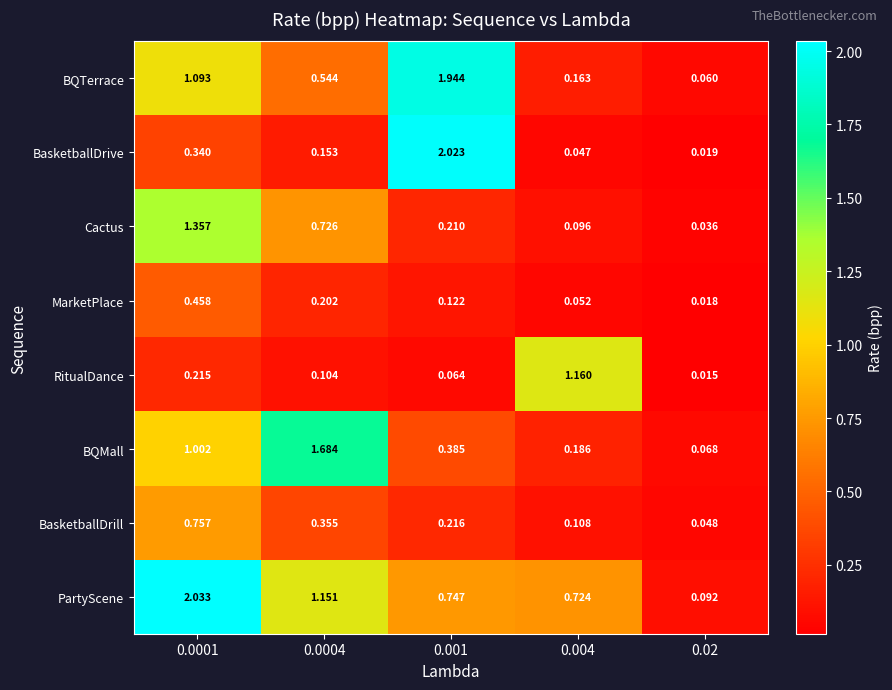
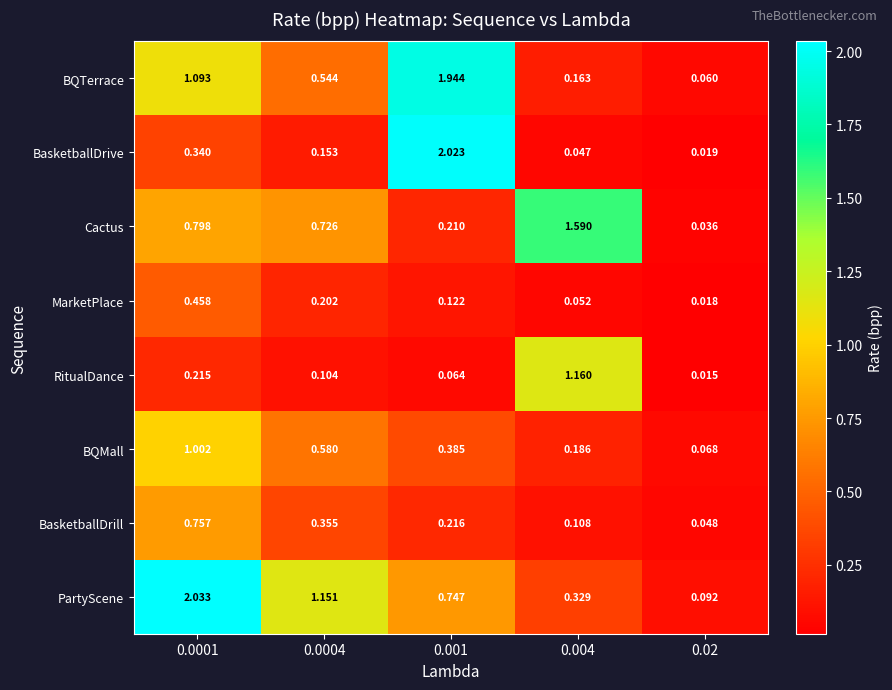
Cactus, 0.0001: 1.357 -> 0.798
Cactus, 0.004: 0.096 -> 1.590
BQMall, 0.0004: 1.684 -> 0.580
PartyScene, 0.004: 0.724 -> 0.329
